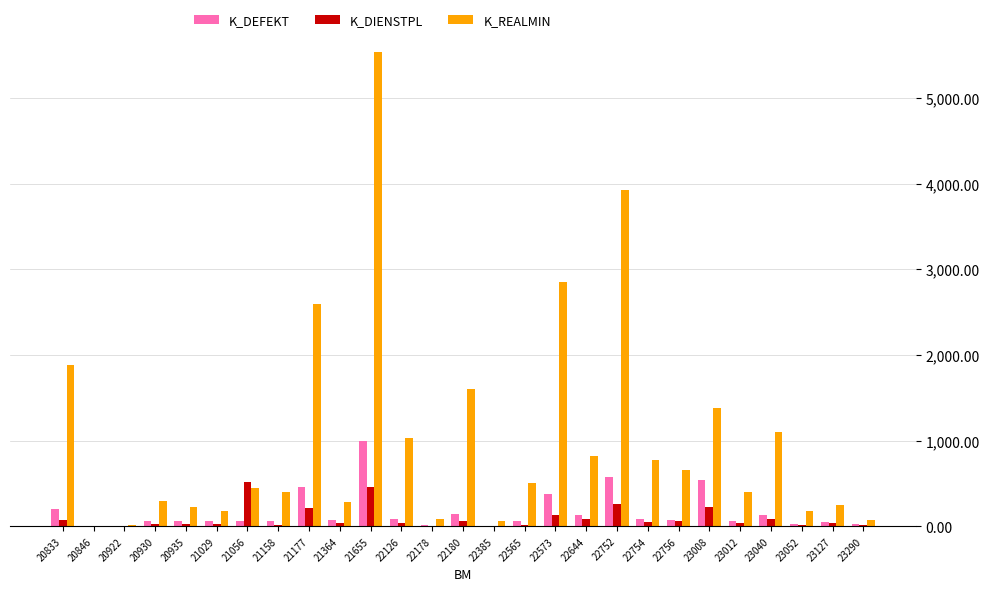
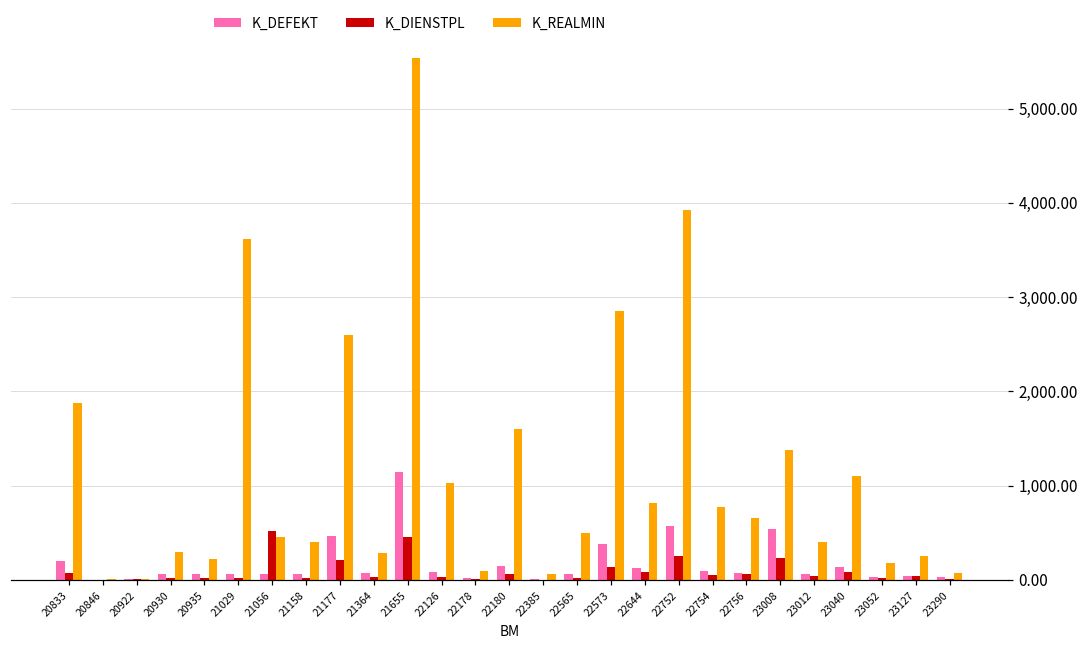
K_REALMIN, 21029: 200 -> 3,600
K_DEFEKT, 21655: 1,000 -> 1,100
